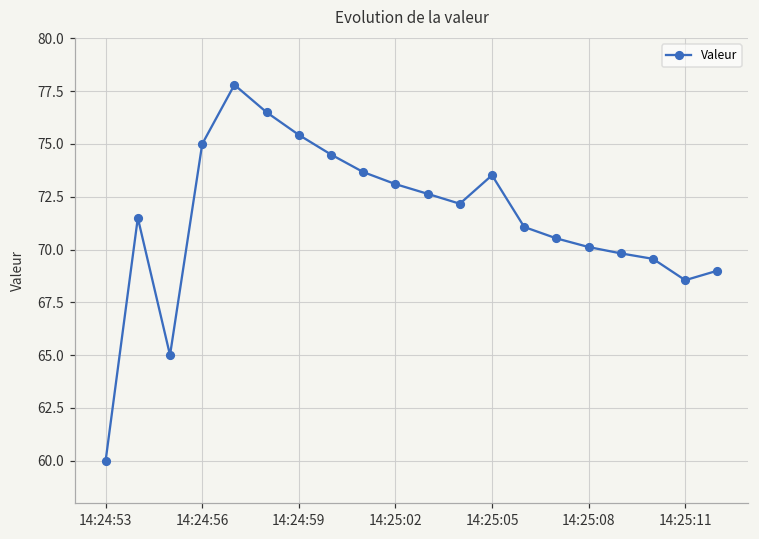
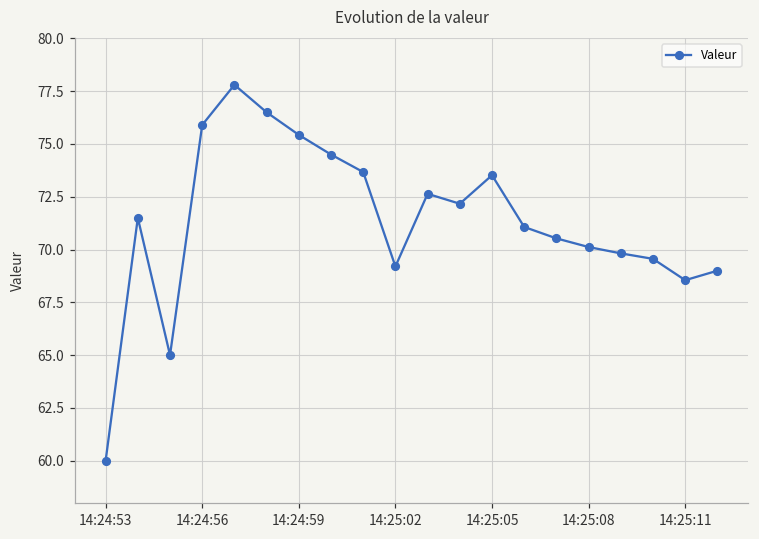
14:24:56: 75.0 -> 75.9
14:25:02: 73.1 -> 69.2
